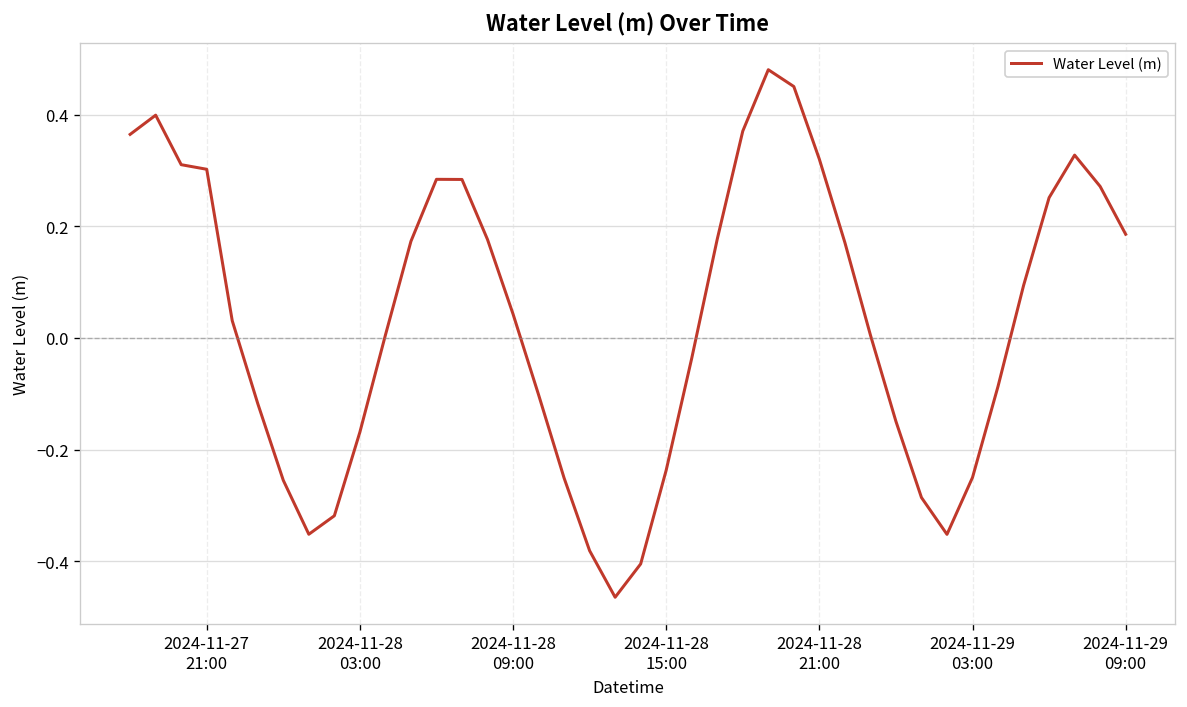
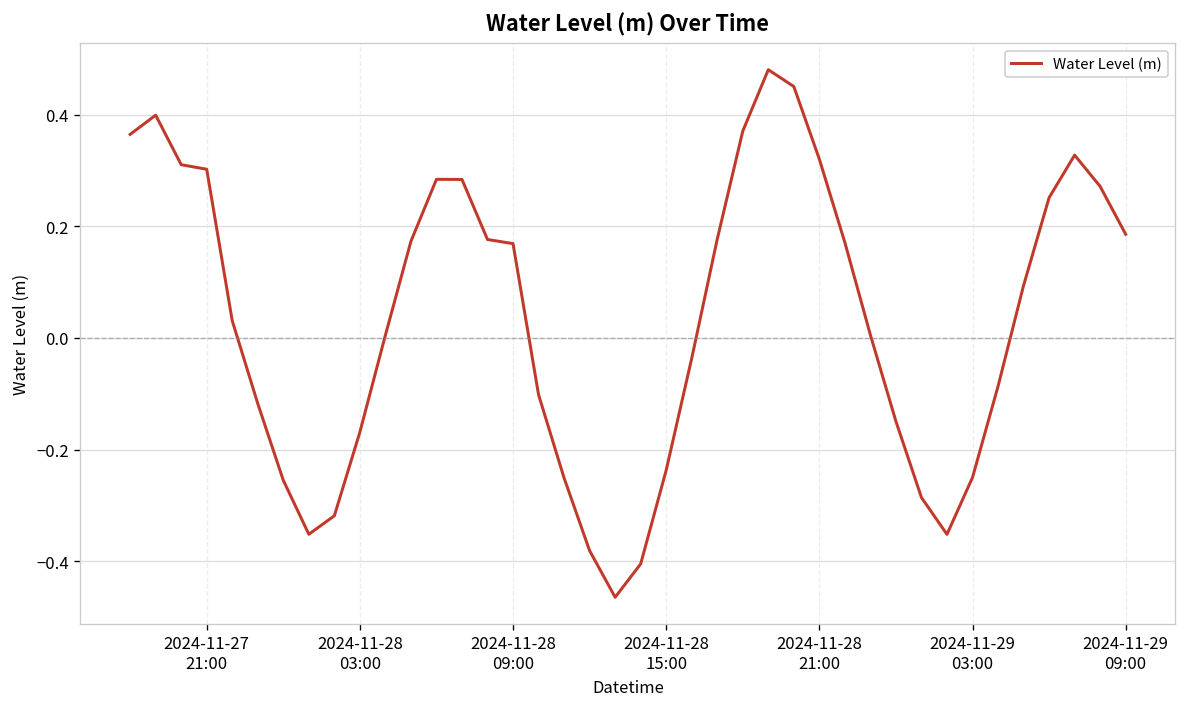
2024-11-28 09:00: 0.04 -> 0.17
